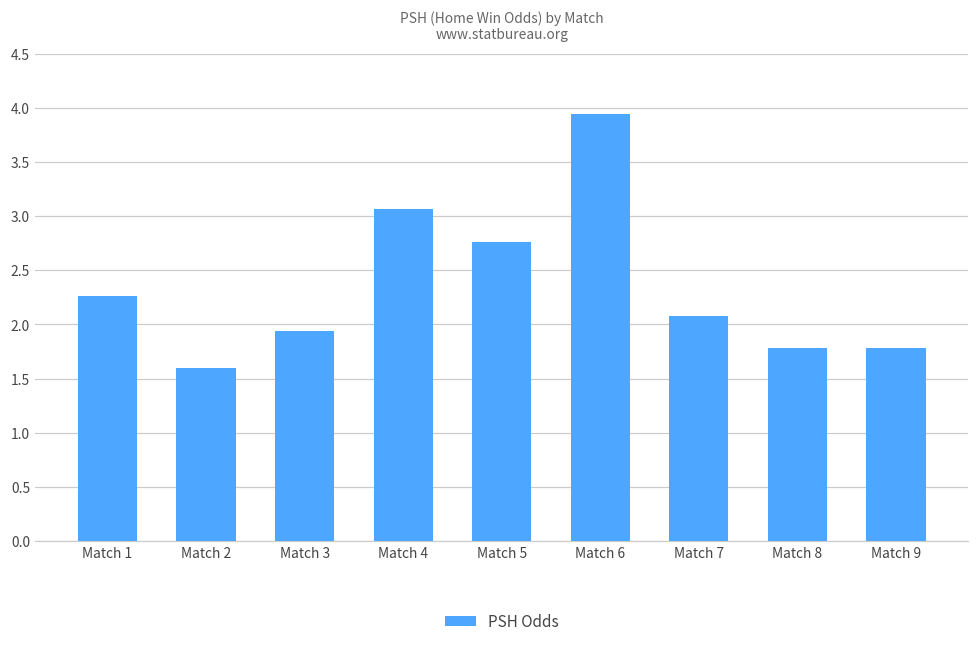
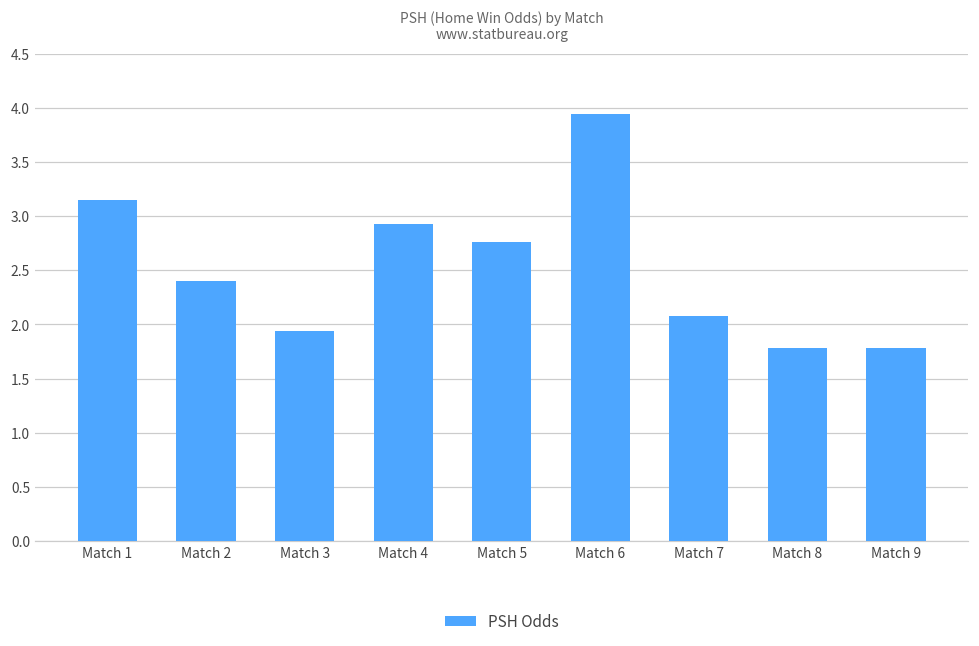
Match 1: 2.3 -> 3.2
Match 2: 1.6 -> 2.4
Match 4: 3.1 -> 2.9
